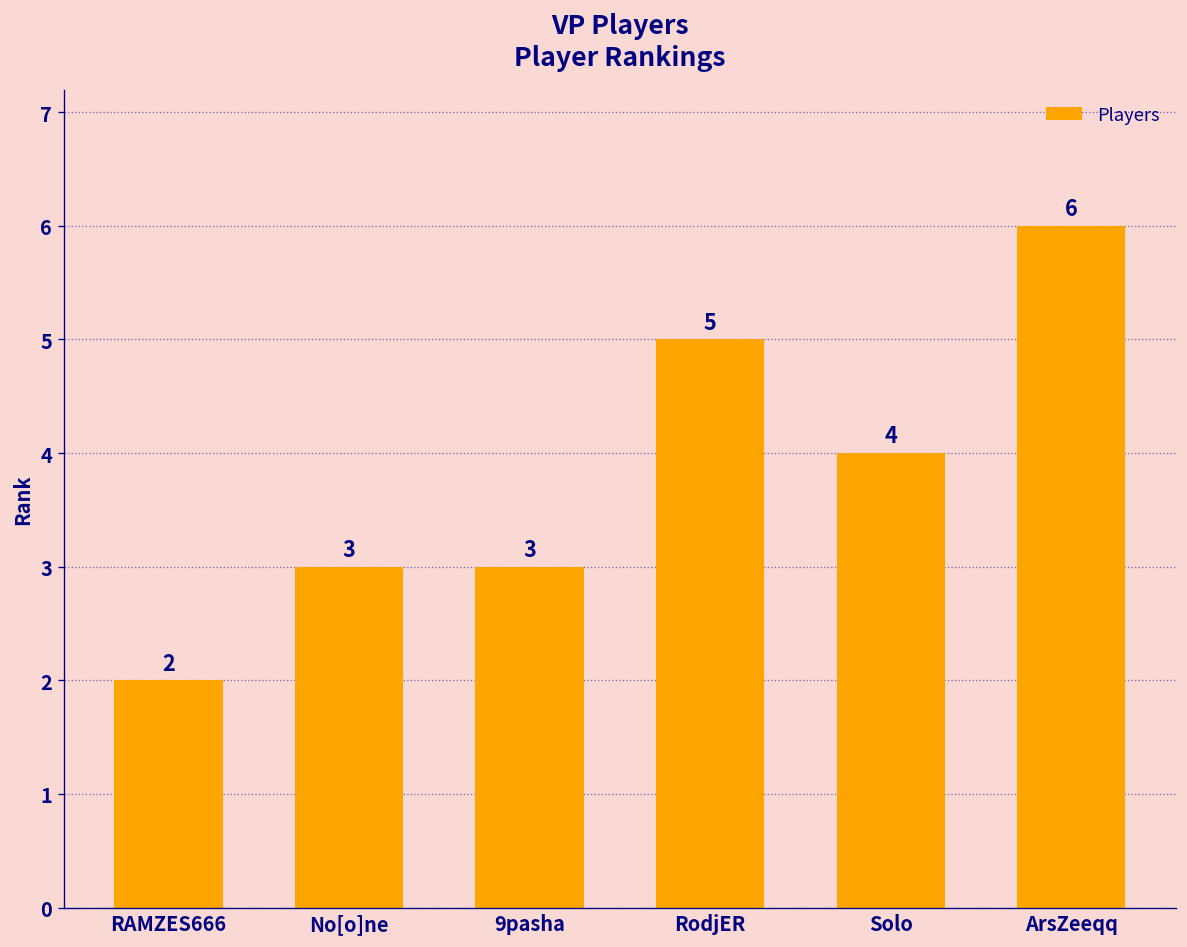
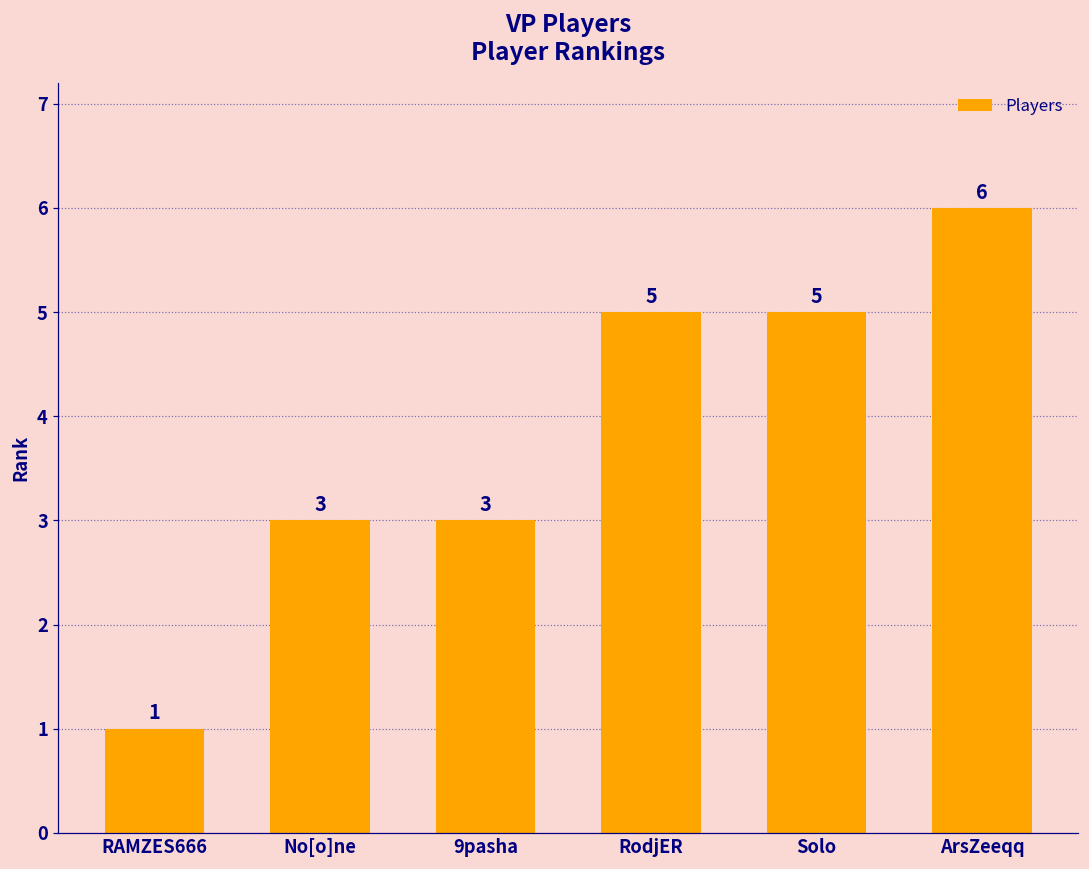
RAMZES666: 2 -> 1
Solo: 4 -> 5
